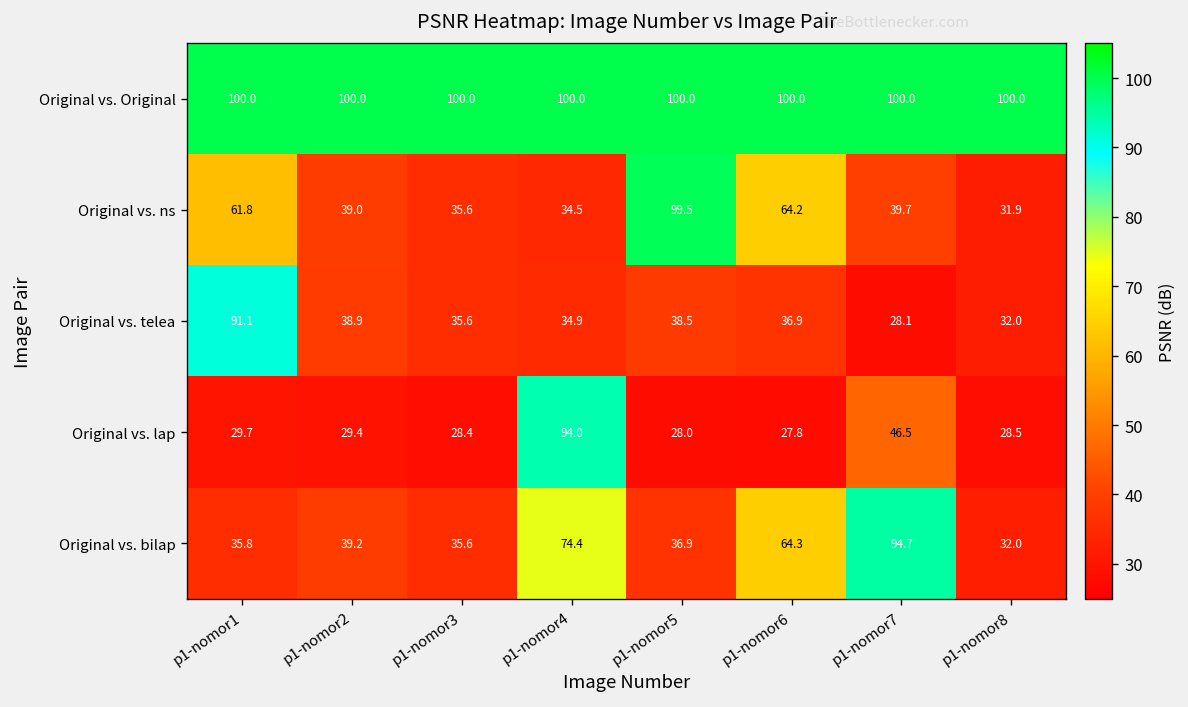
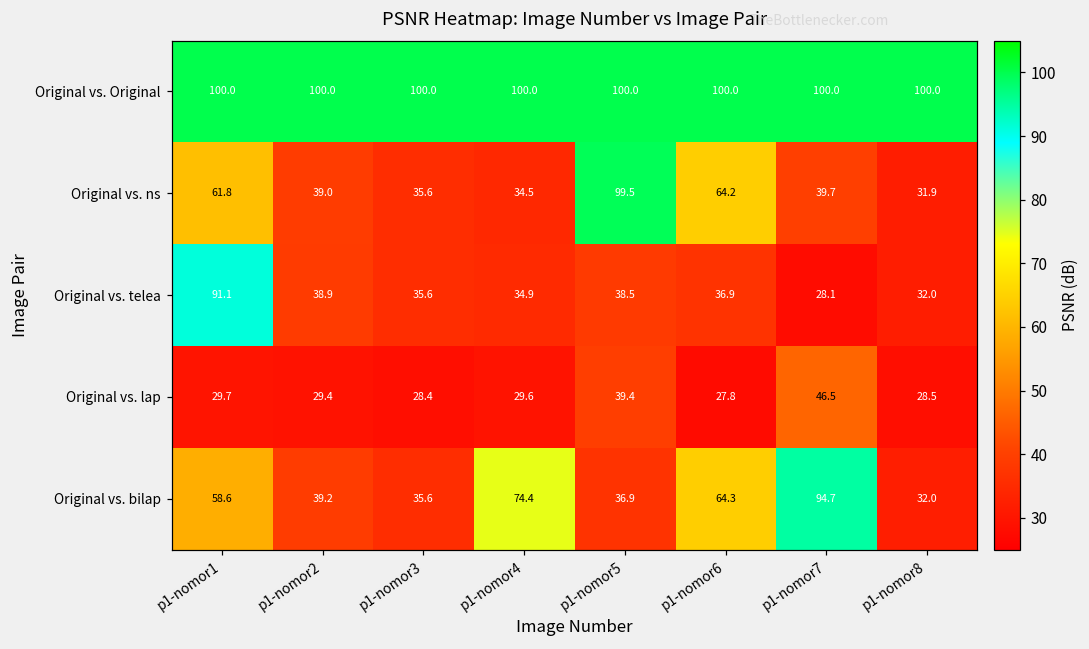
Original vs. lap, p1-nomor4: 94.0 -> 29.6
Original vs. lap, p1-nomor5: 28.0 -> 39.4
Original vs. bilap, p1-nomor1: 35.8 -> 58.6
